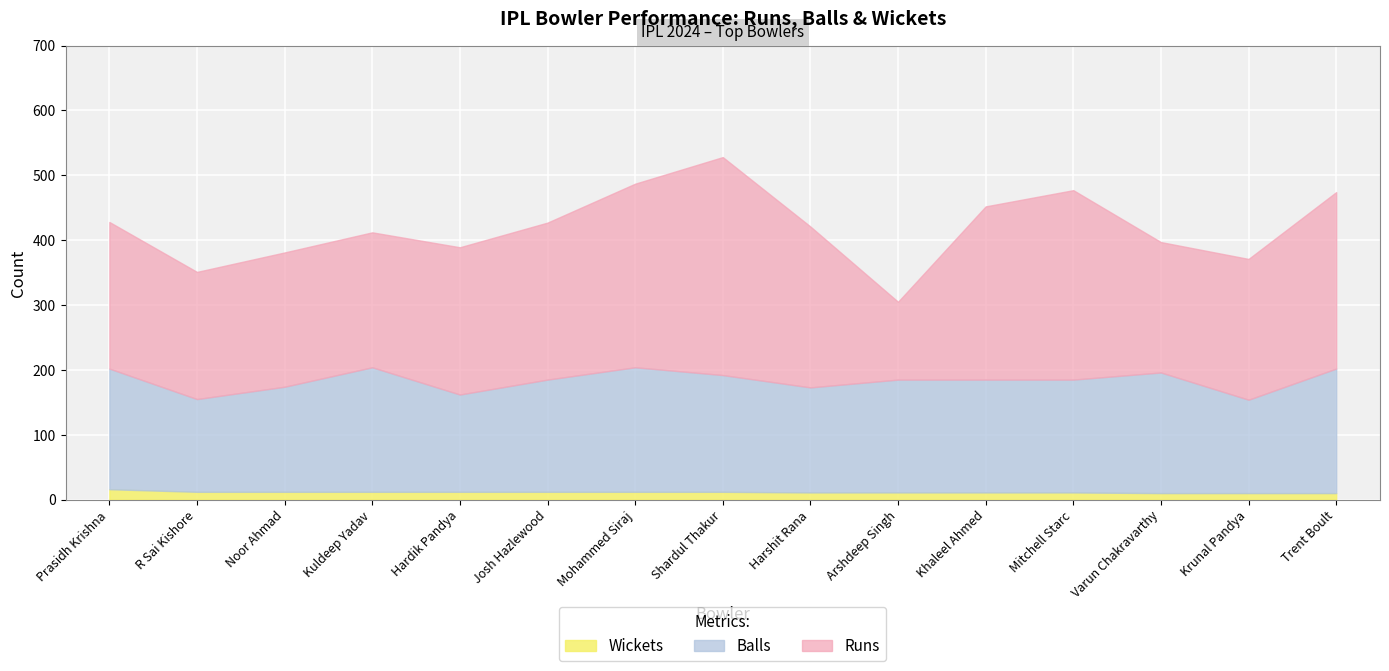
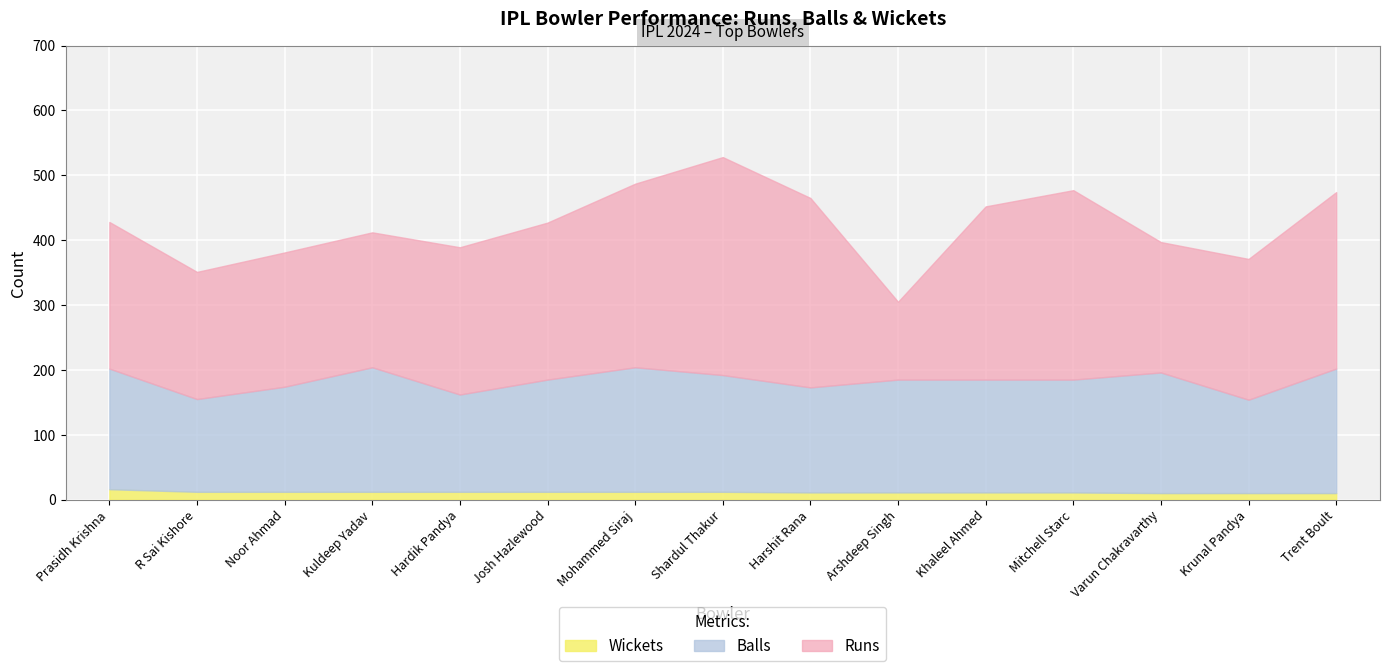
Runs, Harshit Rana: 250 -> 290
